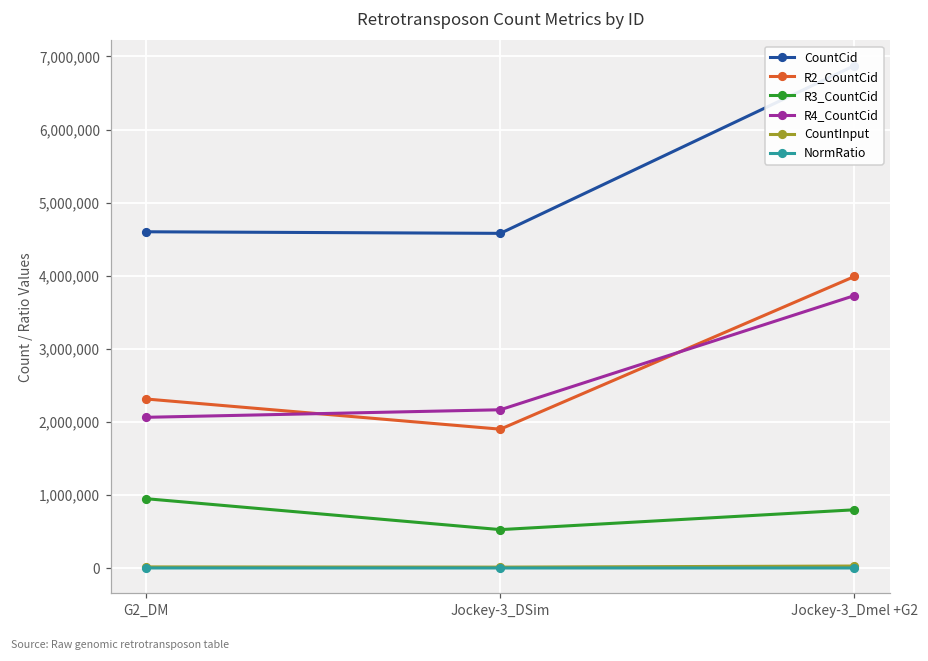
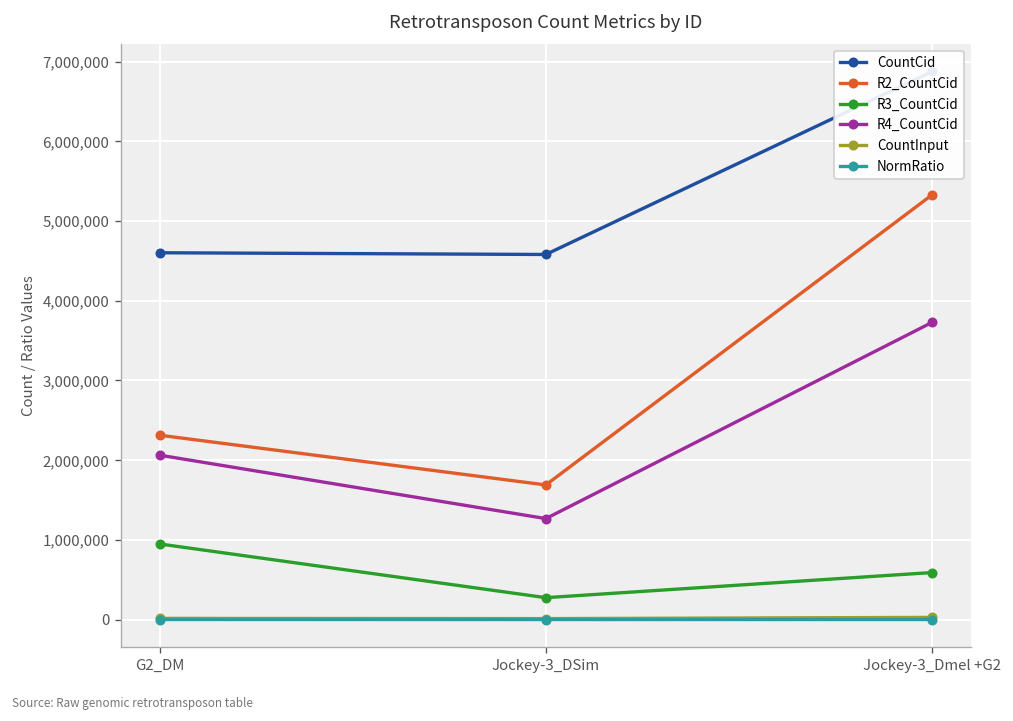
R2_CountCid, Jockey-3_DSim: 1,900,000 -> 1,700,000
R3_CountCid, Jockey-3_DSim: 500,000 -> 300,000
R4_CountCid, Jockey-3_DSim: 2,200,000 -> 1,300,000
R2_CountCid, Jockey-3_Dmel +G2: 4,000,000 -> 5,300,000
R3_CountCid, Jockey-3_Dmel +G2: 800,000 -> 600,000
